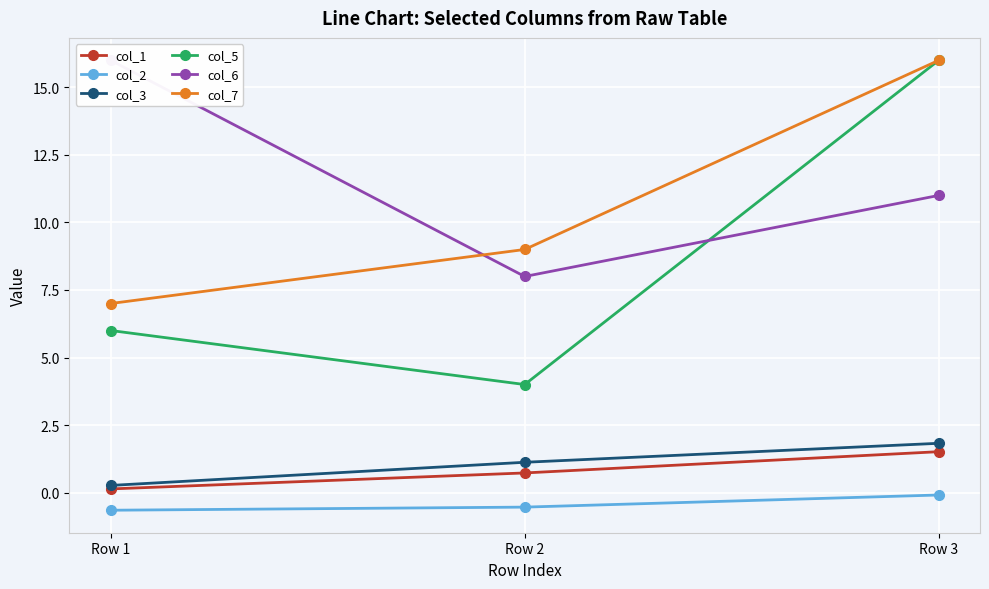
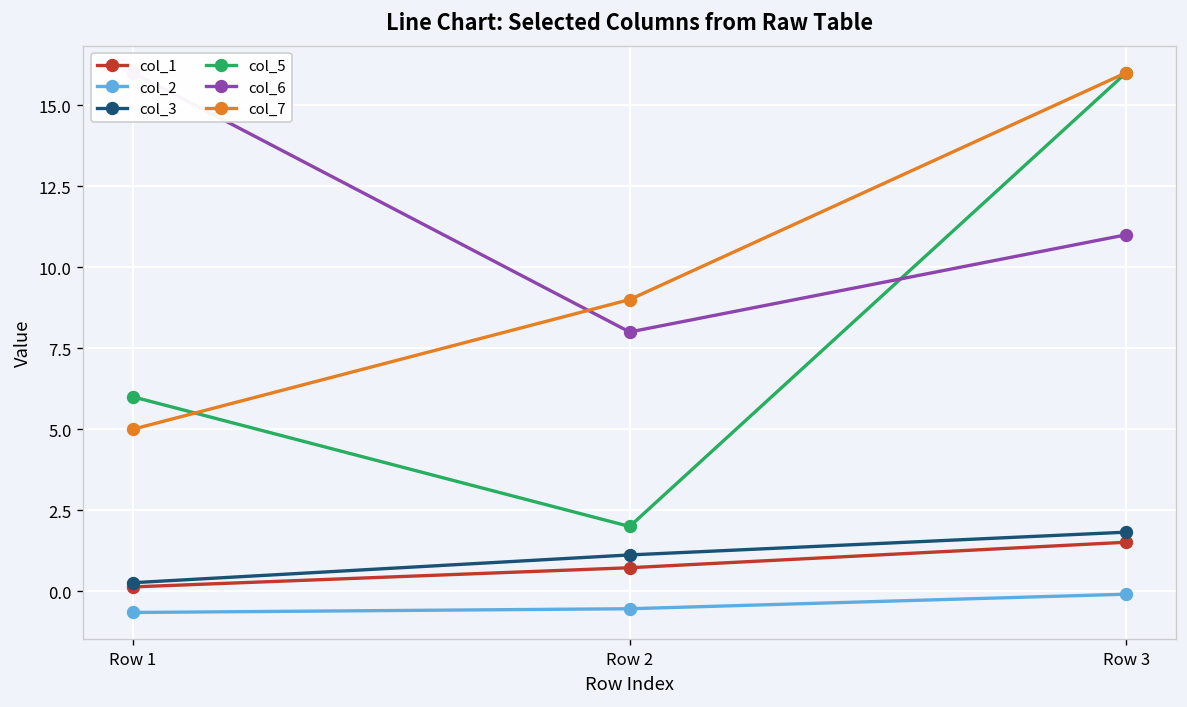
col_7, Row 1: 7 -> 5
col_5, Row 2: 4 -> 2
